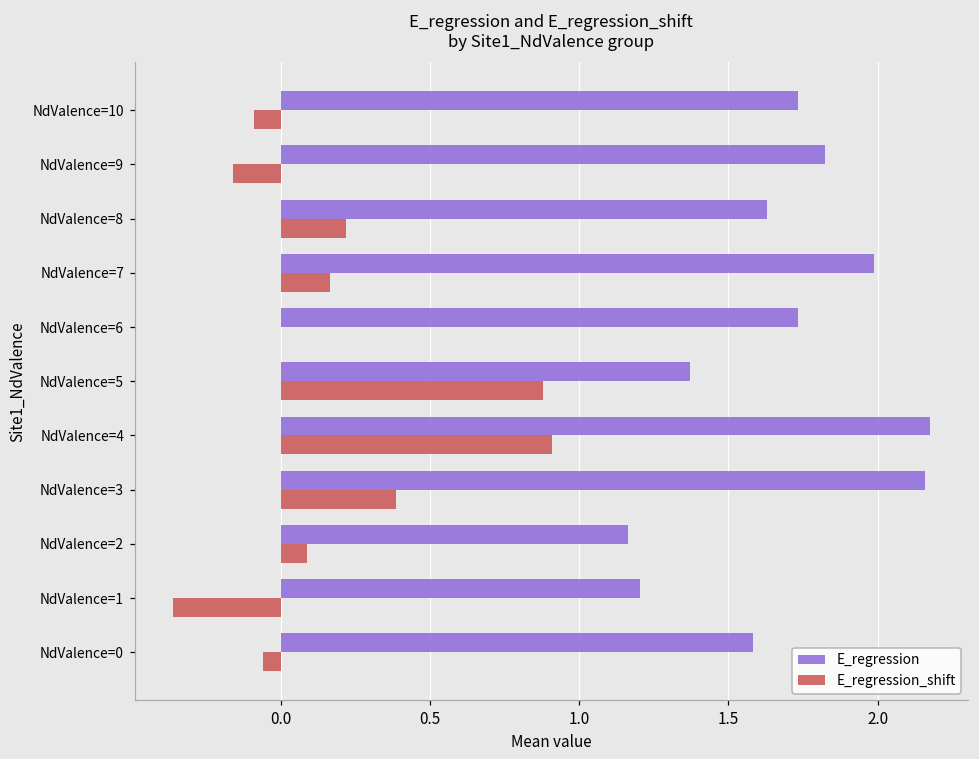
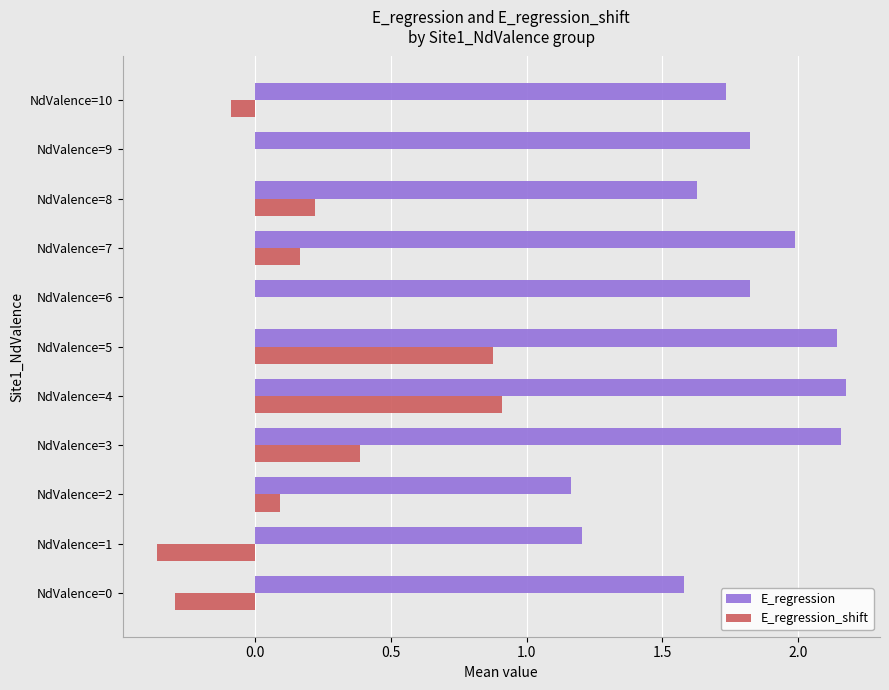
E_regression_shift, NdValence=9: -0.16 -> 0.00
E_regression, NdValence=6: 1.73 -> 1.82
E_regression, NdValence=5: 1.37 -> 2.14
E_regression_shift, NdValence=0: -0.06 -> -0.29
